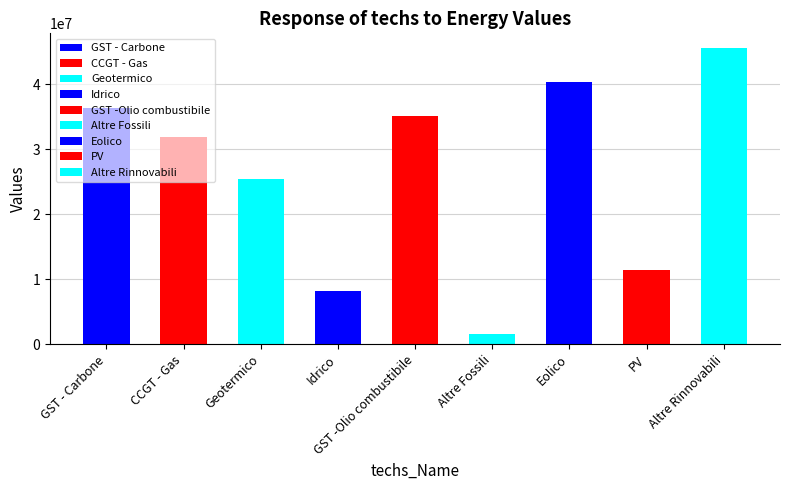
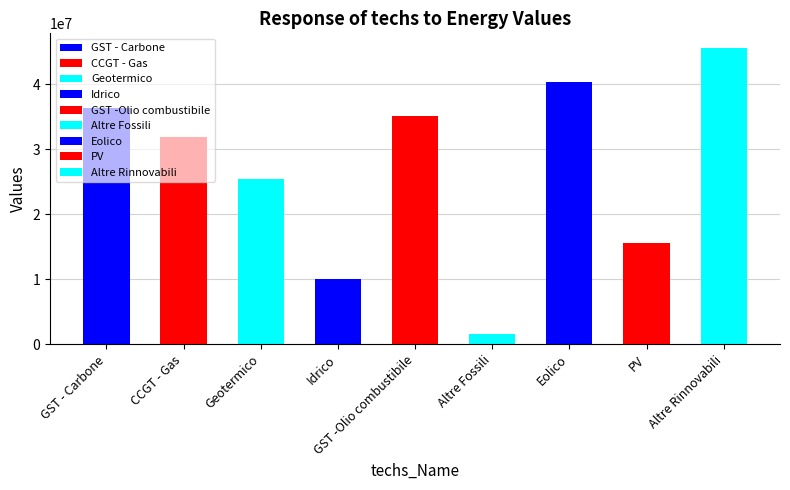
Idrico: 8000000 -> 10000000
PV: 11000000 -> 16000000
